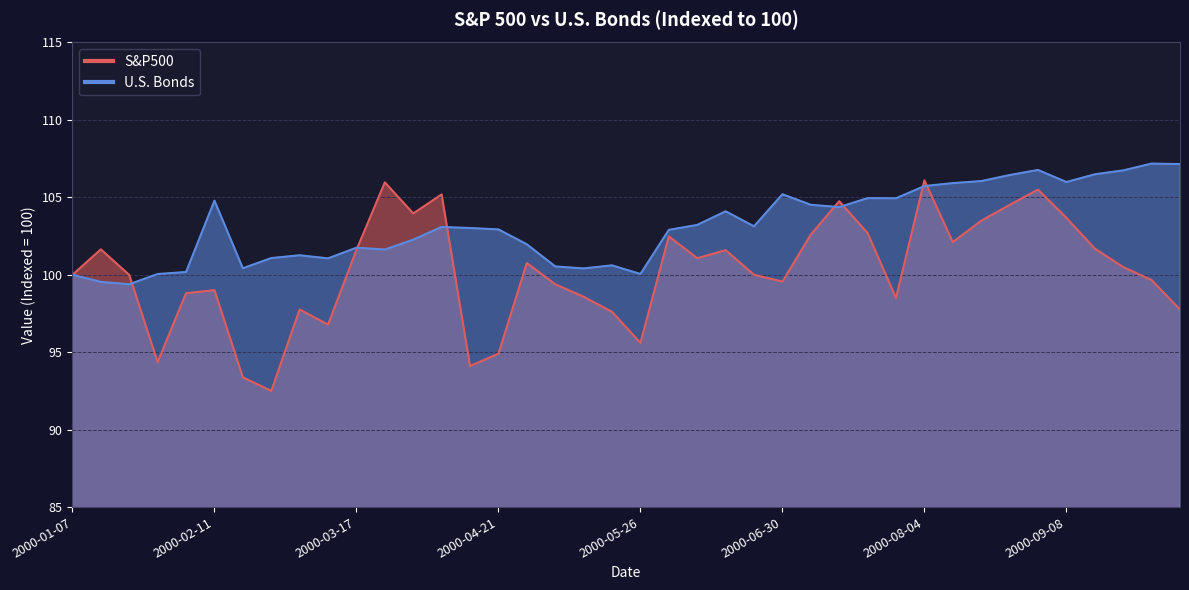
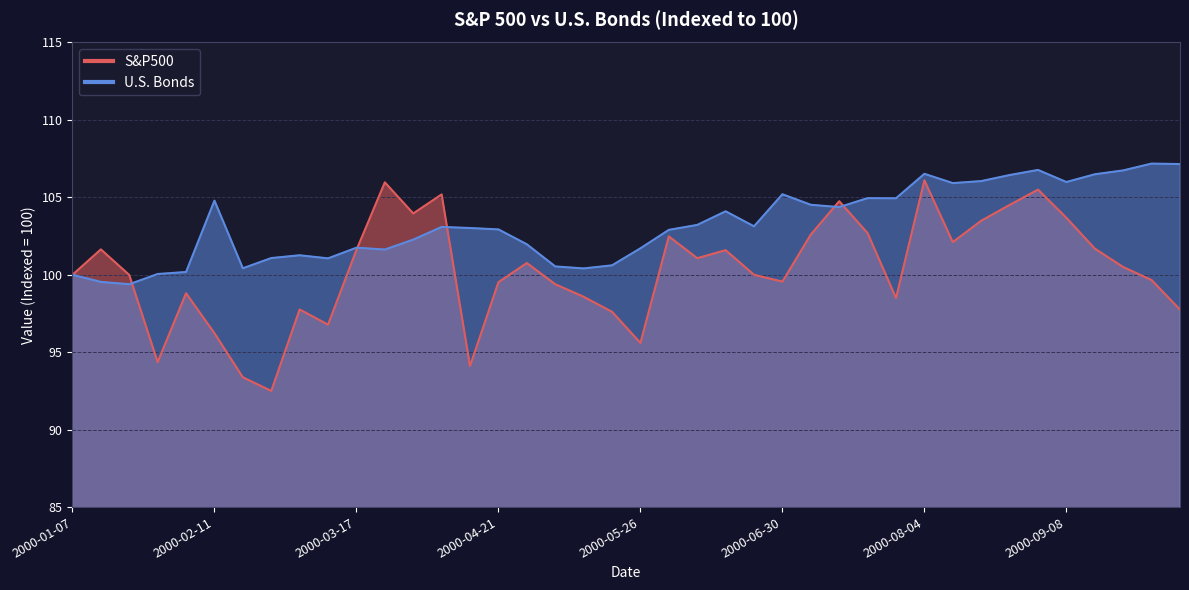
S&P500, 2000-02-11: 99.0 -> 96.2
S&P500, 2000-04-21: 94.9 -> 99.5
U.S. Bonds, 2000-05-26: 100.1 -> 101.7
U.S. Bonds, 2000-08-04: 105.7 -> 106.5
